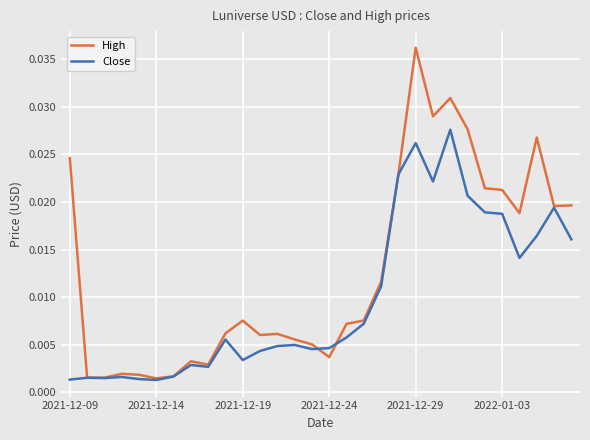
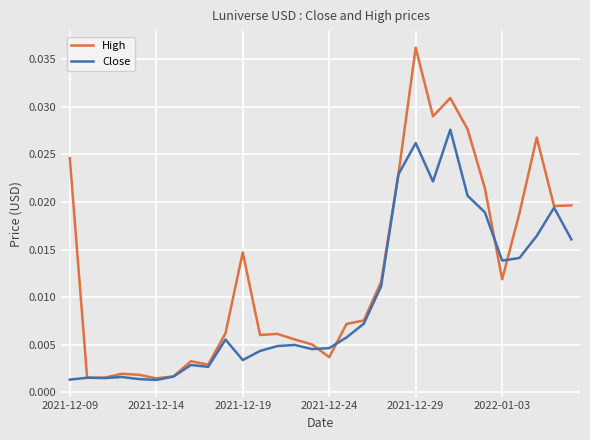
High, 2021-12-19: 0.008 -> 0.015
High, 2022-01-03: 0.021 -> 0.012
Close, 2022-01-03: 0.019 -> 0.014
